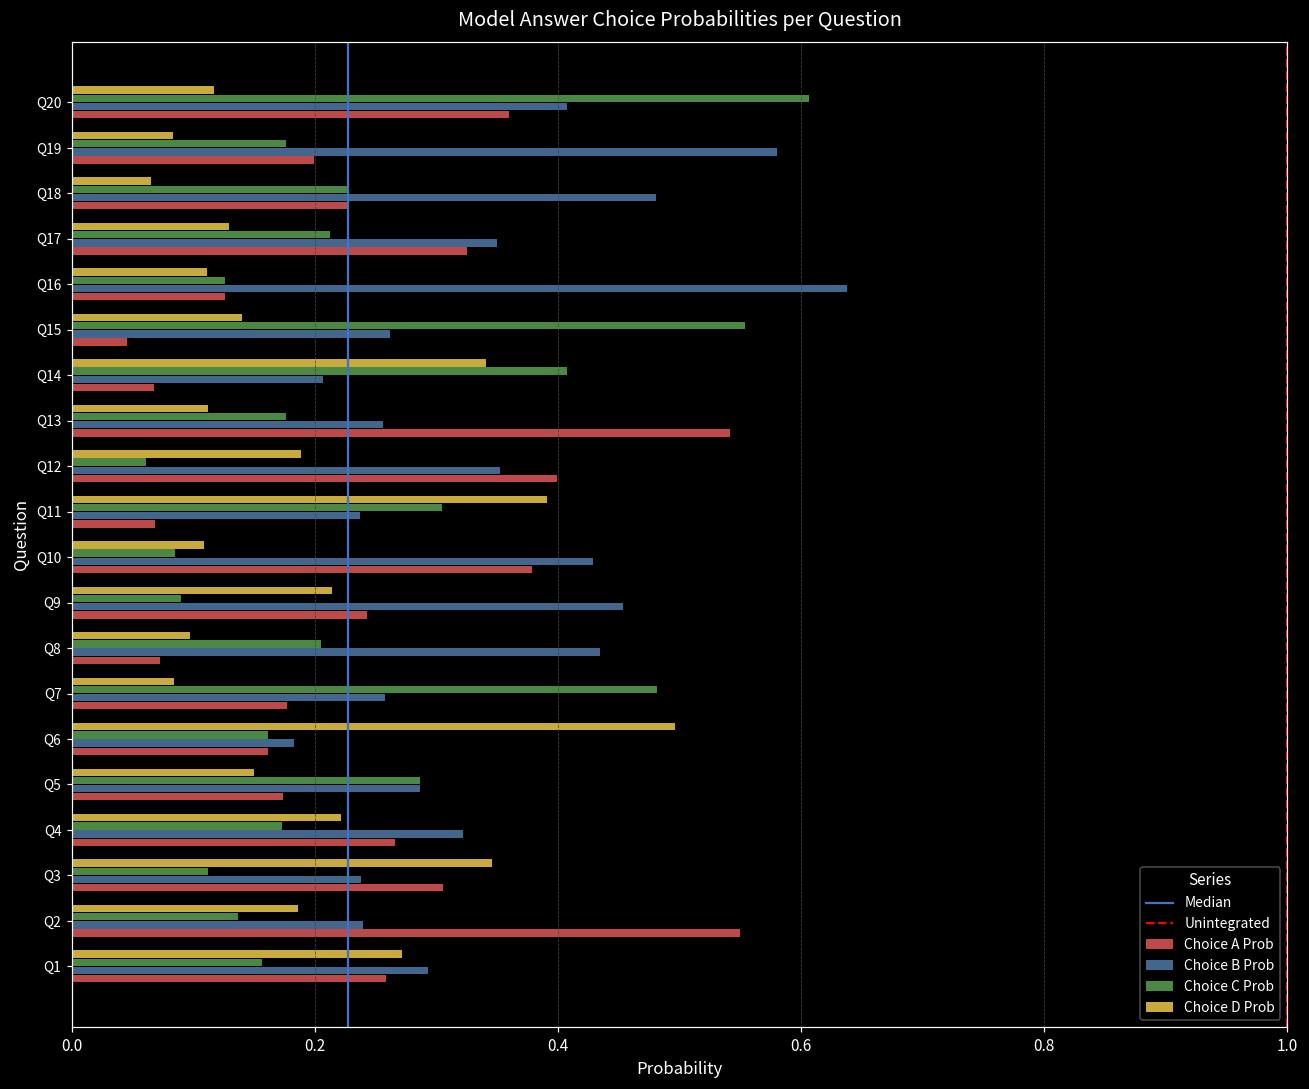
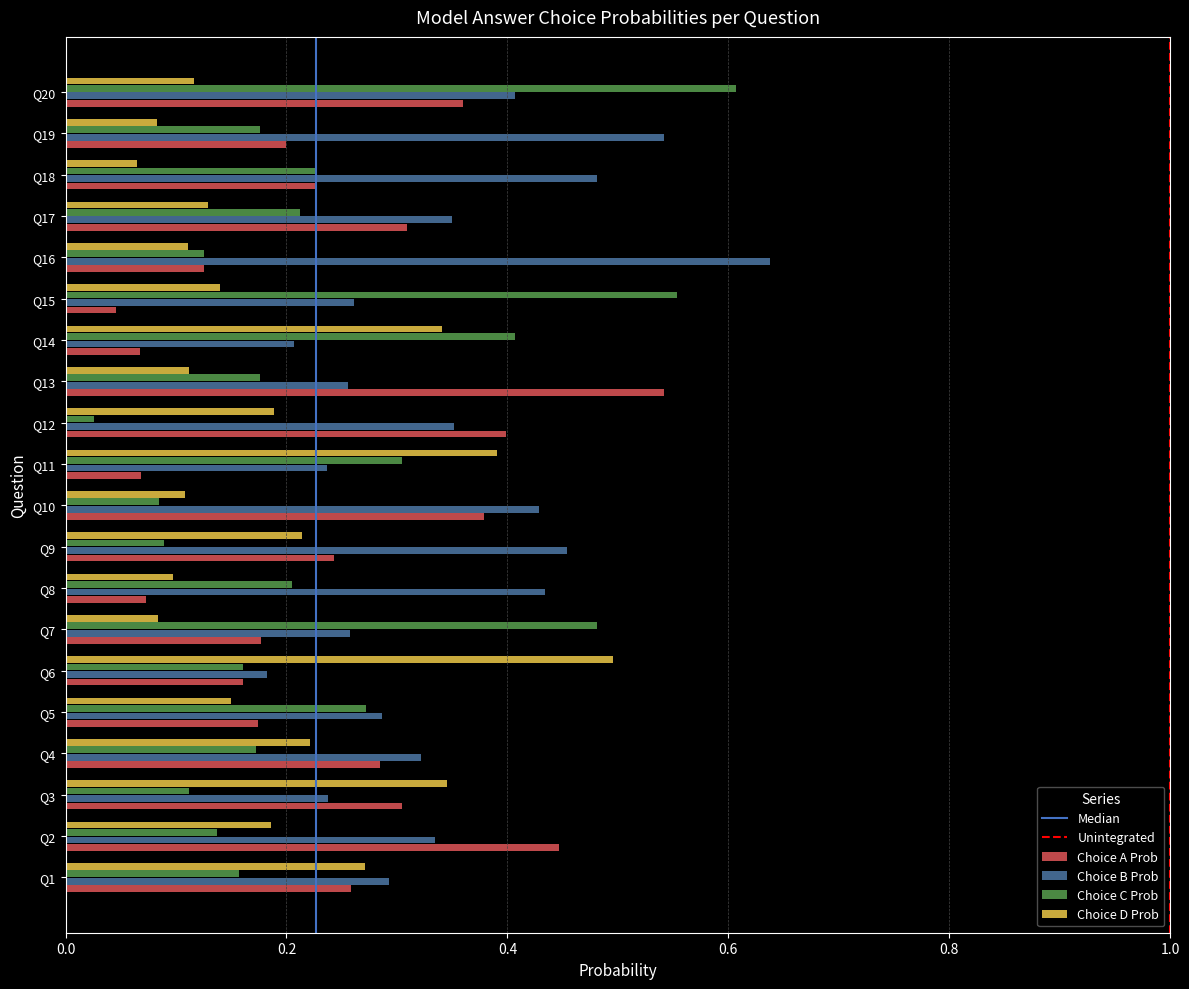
Choice B Prob, Q19: 0.580 -> 0.542
Choice A Prob, Q17: 0.325 -> 0.309
Choice C Prob, Q12: 0.061 -> 0.026
Choice C Prob, Q5: 0.287 -> 0.272
Choice A Prob, Q4: 0.266 -> 0.284
Choice B Prob, Q2: 0.239 -> 0.335
Choice A Prob, Q2: 0.550 -> 0.447
